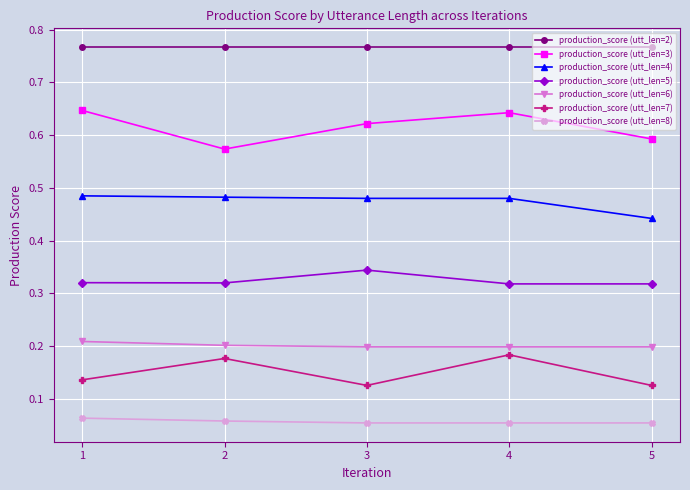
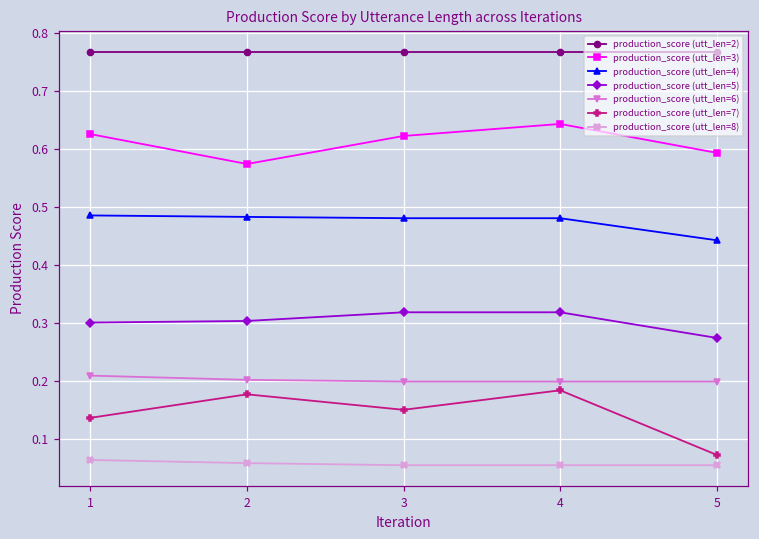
production_score (utt_len=3), 1: 0.65 -> 0.63
production_score (utt_len=5), 1: 0.32 -> 0.30
production_score (utt_len=5), 2: 0.32 -> 0.30
production_score (utt_len=5), 3: 0.34 -> 0.32
production_score (utt_len=7), 3: 0.13 -> 0.15
production_score (utt_len=5), 5: 0.32 -> 0.27
production_score (utt_len=7), 5: 0.13 -> 0.07
